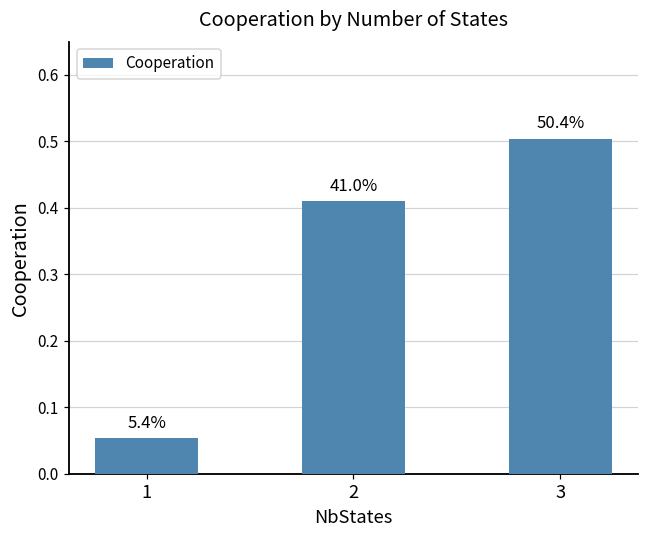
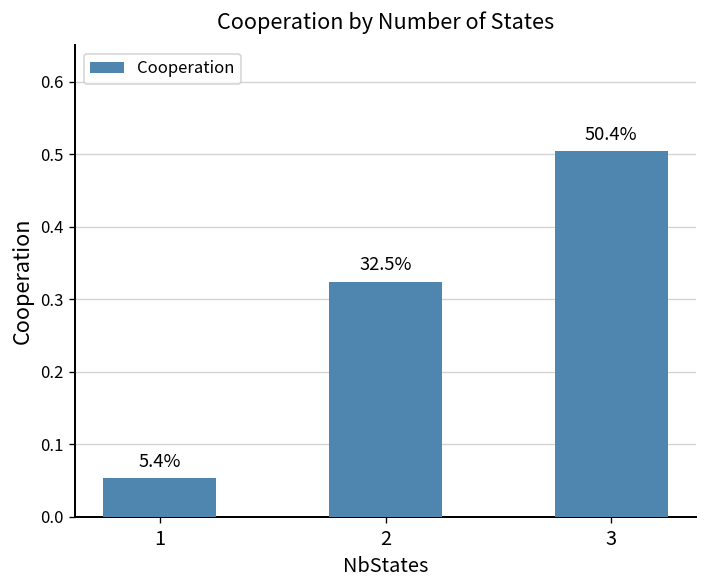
2: 41.0% -> 32.5%
